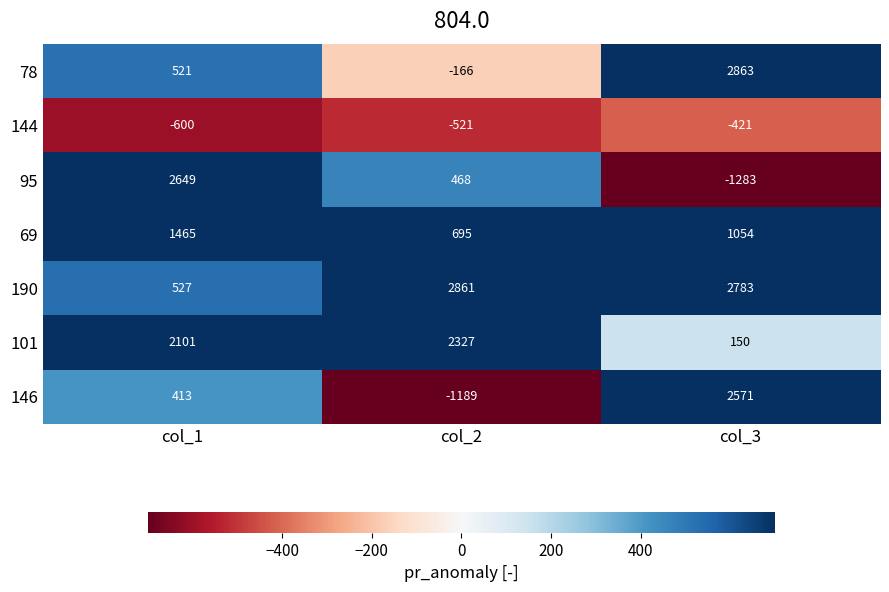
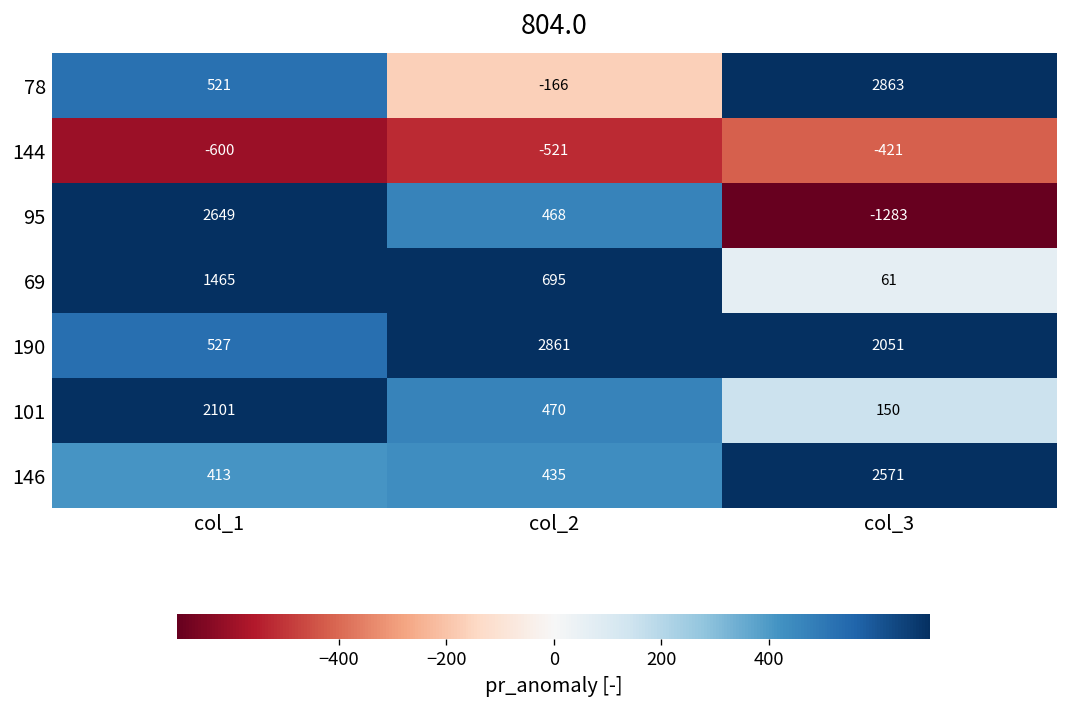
69, col_3: 1054 -> 61
190, col_3: 2783 -> 2051
101, col_2: 2327 -> 470
146, col_2: -1189 -> 435
